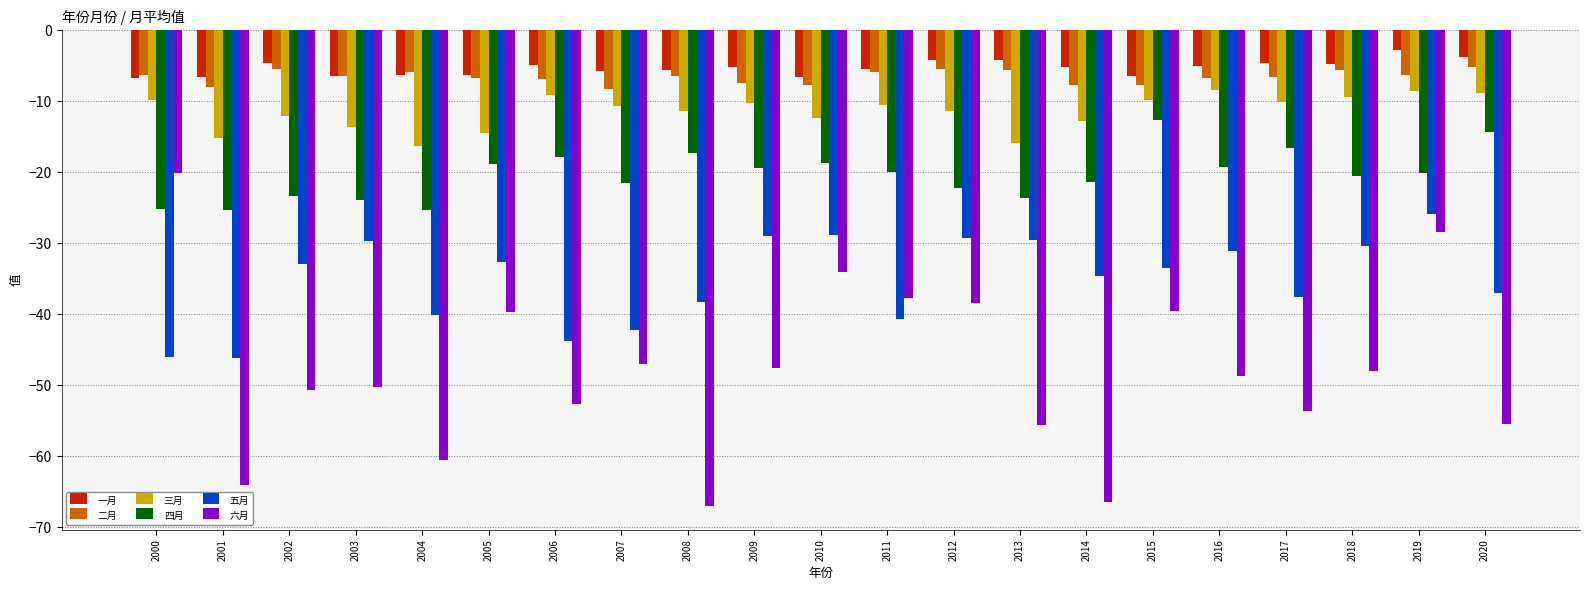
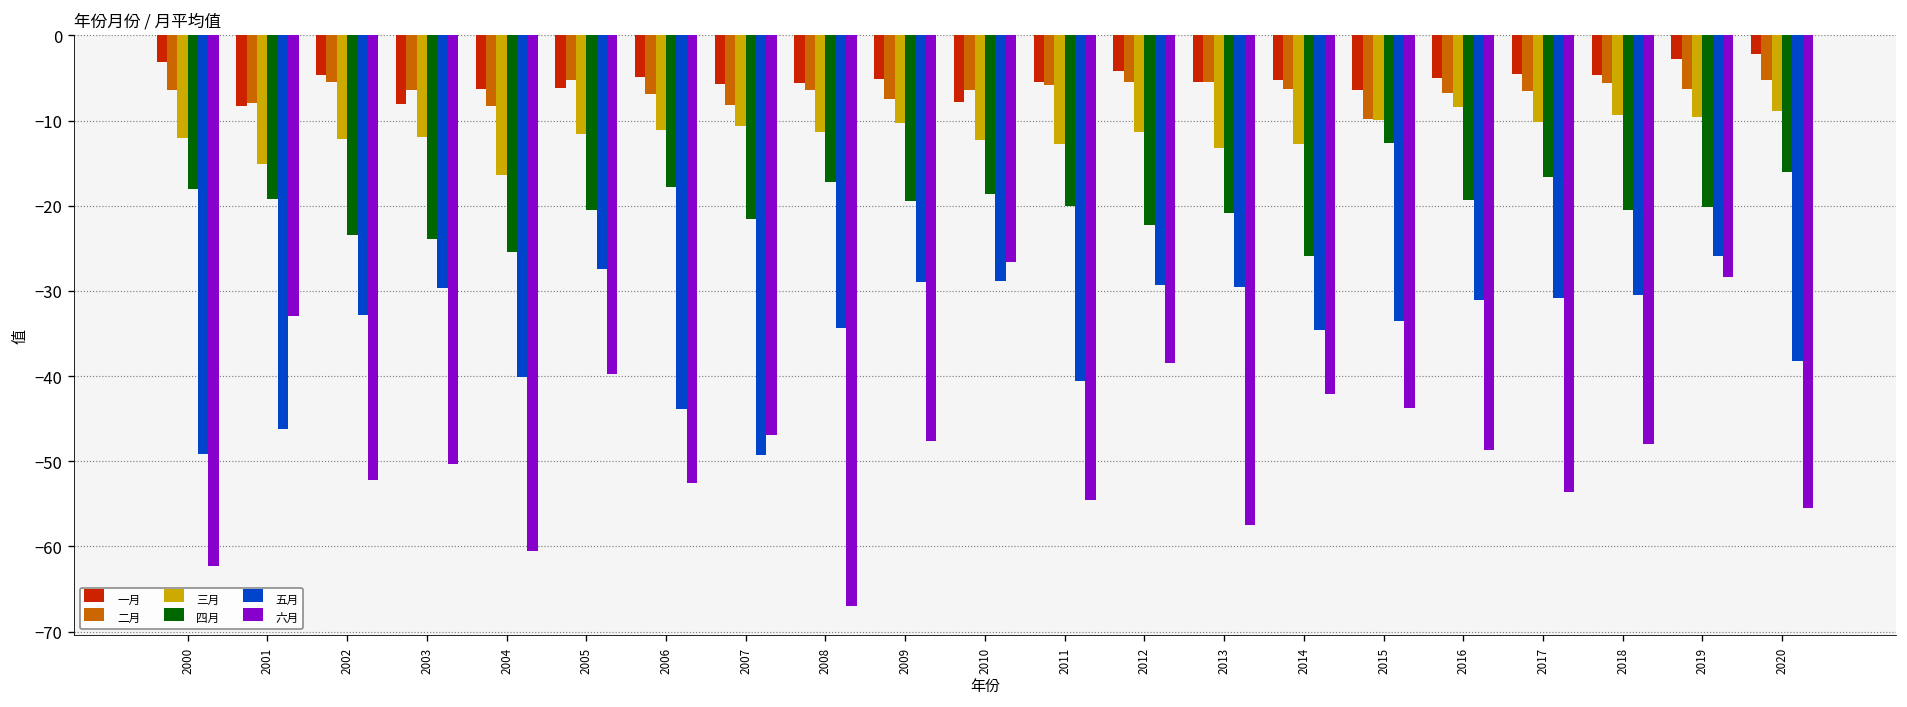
一月, 2000: -7 -> -3
三月, 2000: -10 -> -12
四月, 2000: -25 -> -18
五月, 2000: -46 -> -49
六月, 2000: -20 -> -62
一月, 2001: -7 -> -8
四月, 2001: -25 -> -19
六月, 2001: -64 -> -33
六月, 2002: -51 -> -52
一月, 2003: -6 -> -8
三月, 2003: -14 -> -12
二月, 2004: -6 -> -8
二月, 2005: -7 -> -5
三月, 2005: -14 -> -12
四月, 2005: -19 -> -20
五月, 2005: -33 -> -27
三月, 2006: -9 -> -11
五月, 2007: -42 -> -49
五月, 2008: -38 -> -34
一月, 2010: -7 -> -8
二月, 2010: -8 -> -6
六月, 2010: -34 -> -27
三月, 2011: -11 -> -13
六月, 2011: -38 -> -55
一月, 2013: -4 -> -5
三月, 2013: -16 -> -13
四月, 2013: -24 -> -21
六月, 2013: -56 -> -58
二月, 2014: -8 -> -6
四月, 2014: -21 -> -26
六月, 2014: -66 -> -42
二月, 2015: -8 -> -10
六月, 2015: -40 -> -44
五月, 2017: -38 -> -31
三月, 2019: -8 -> -10
一月, 2020: -4 -> -2
四月, 2020: -14 -> -16
五月, 2020: -37 -> -38
